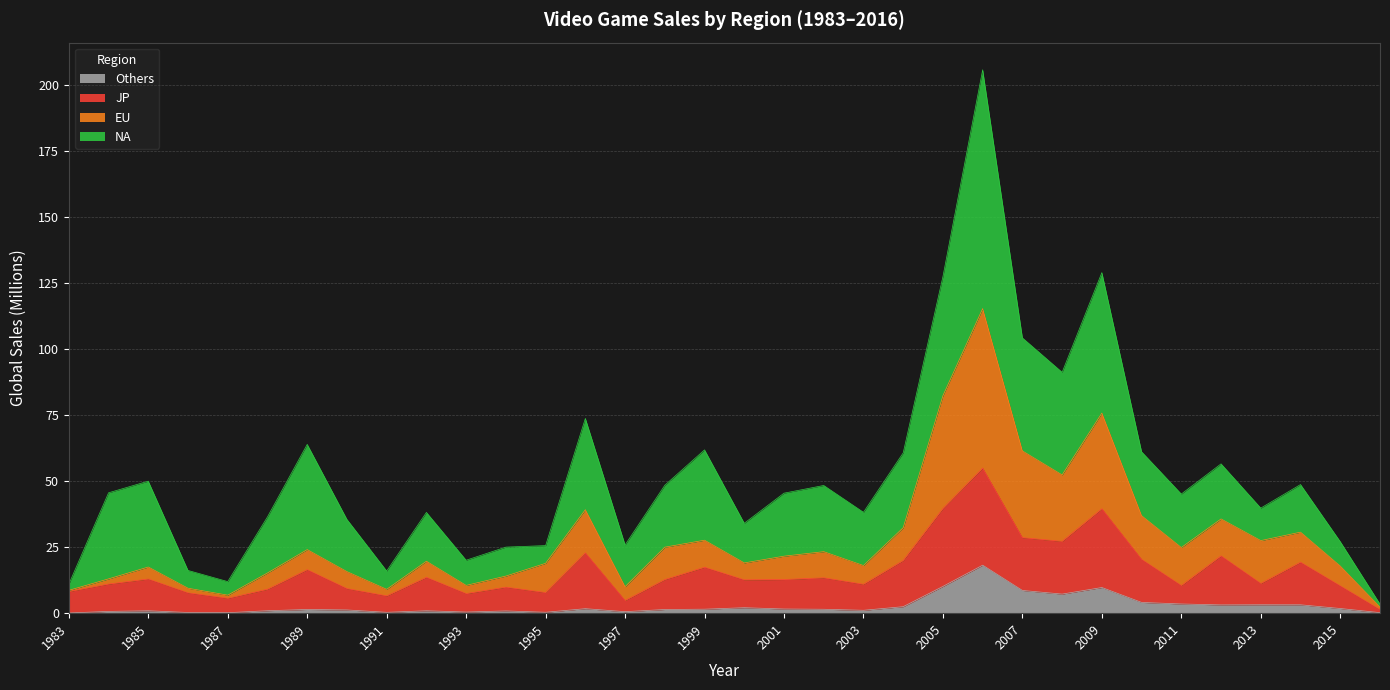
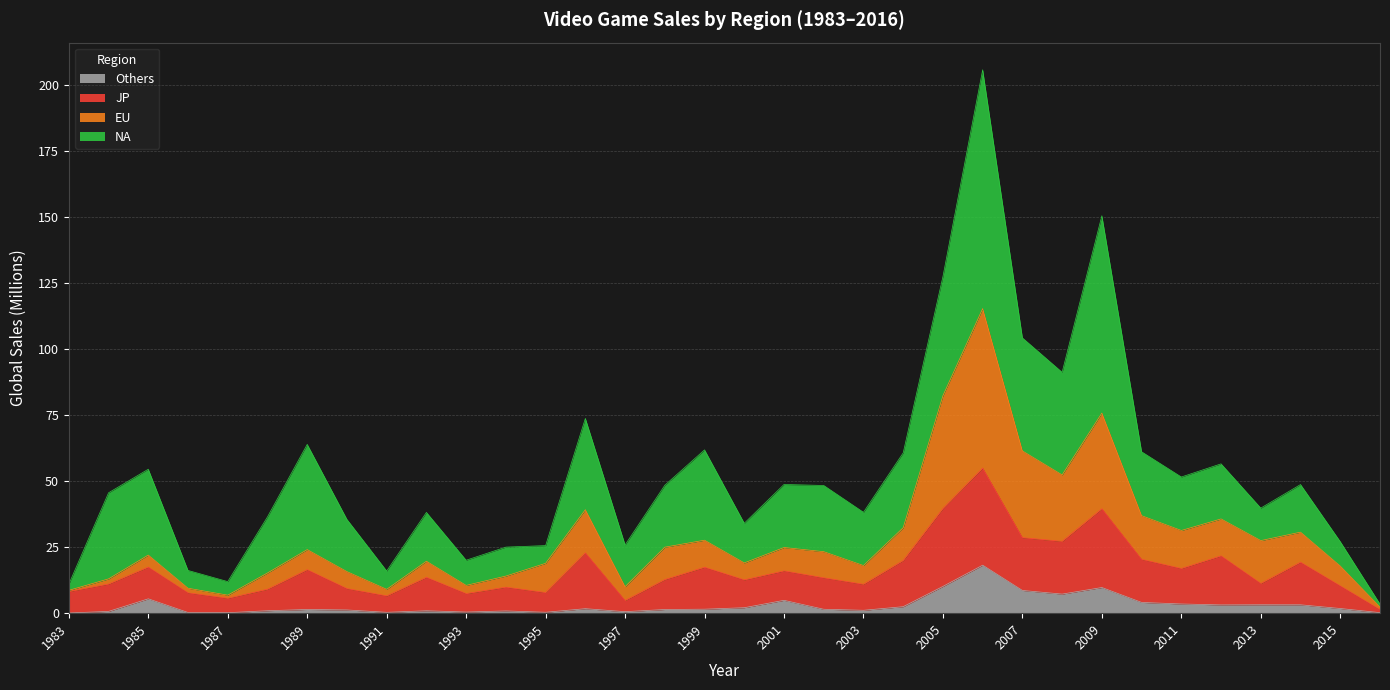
Others, 1985: 1 -> 5
Others, 2001: 2 -> 5
NA, 2009: 53 -> 75
JP, 2011: 7 -> 13
